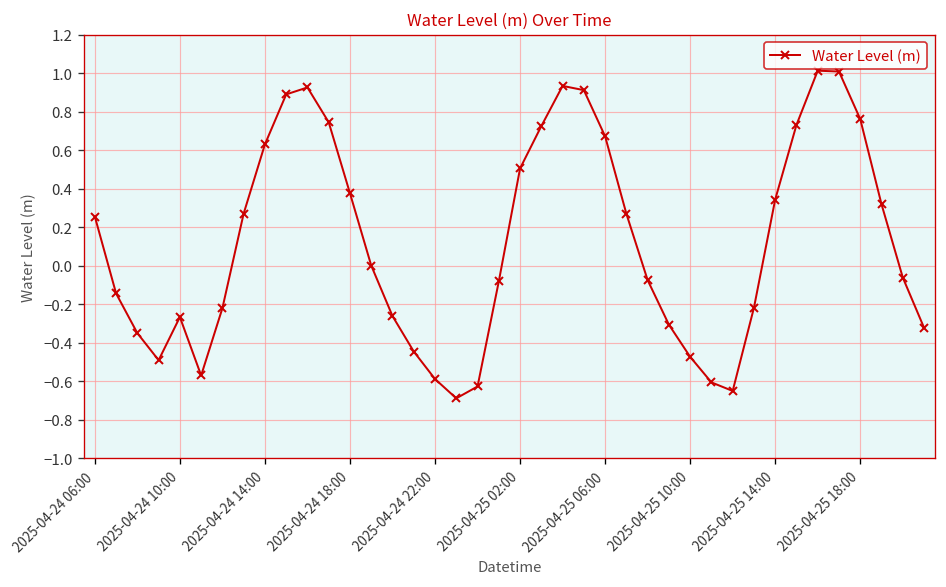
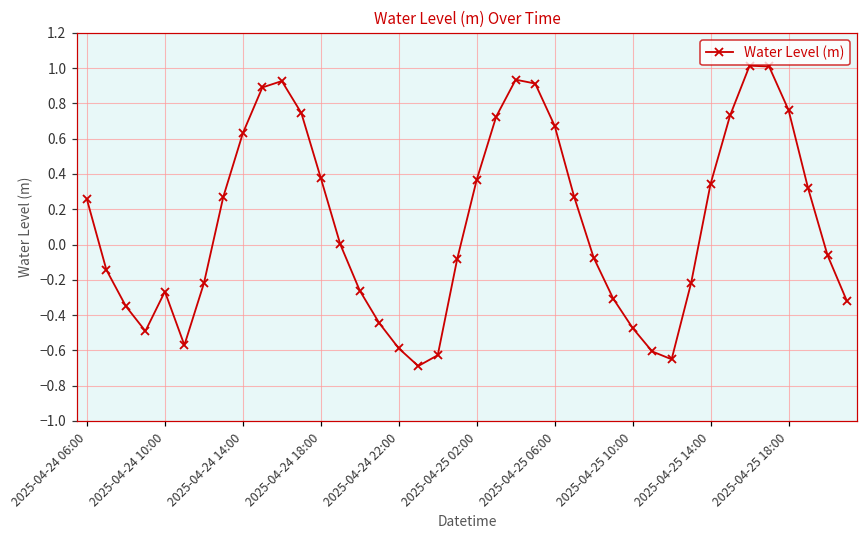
2025-04-25 02:00: 0.51 -> 0.37
